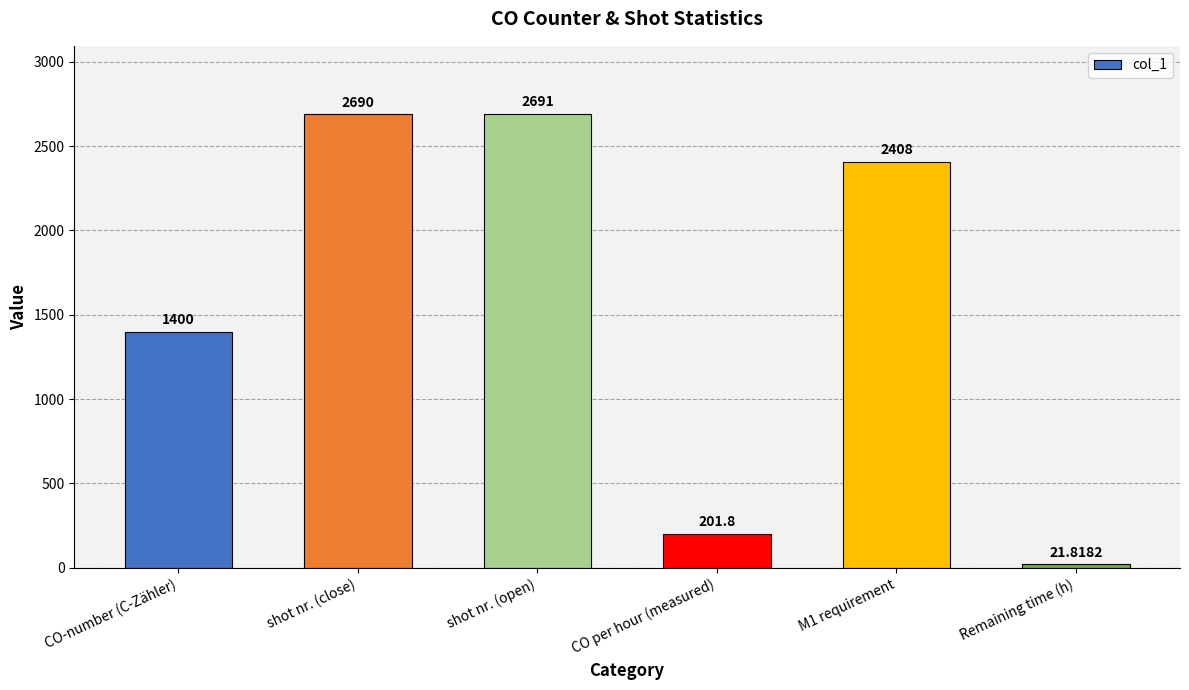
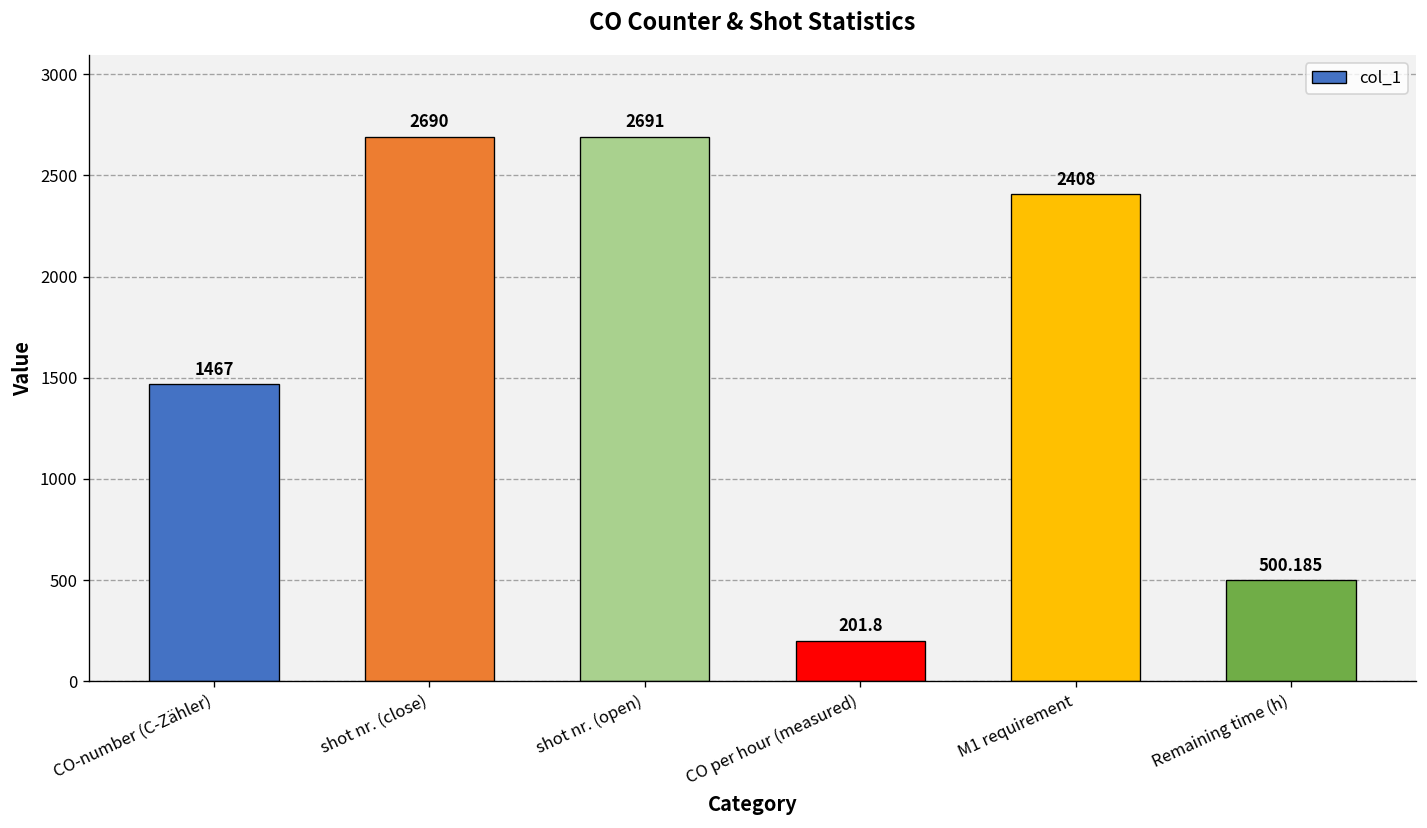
CO-number (C-Zähler): 1400 -> 1467
Remaining time (h): 21.8182 -> 500.185
